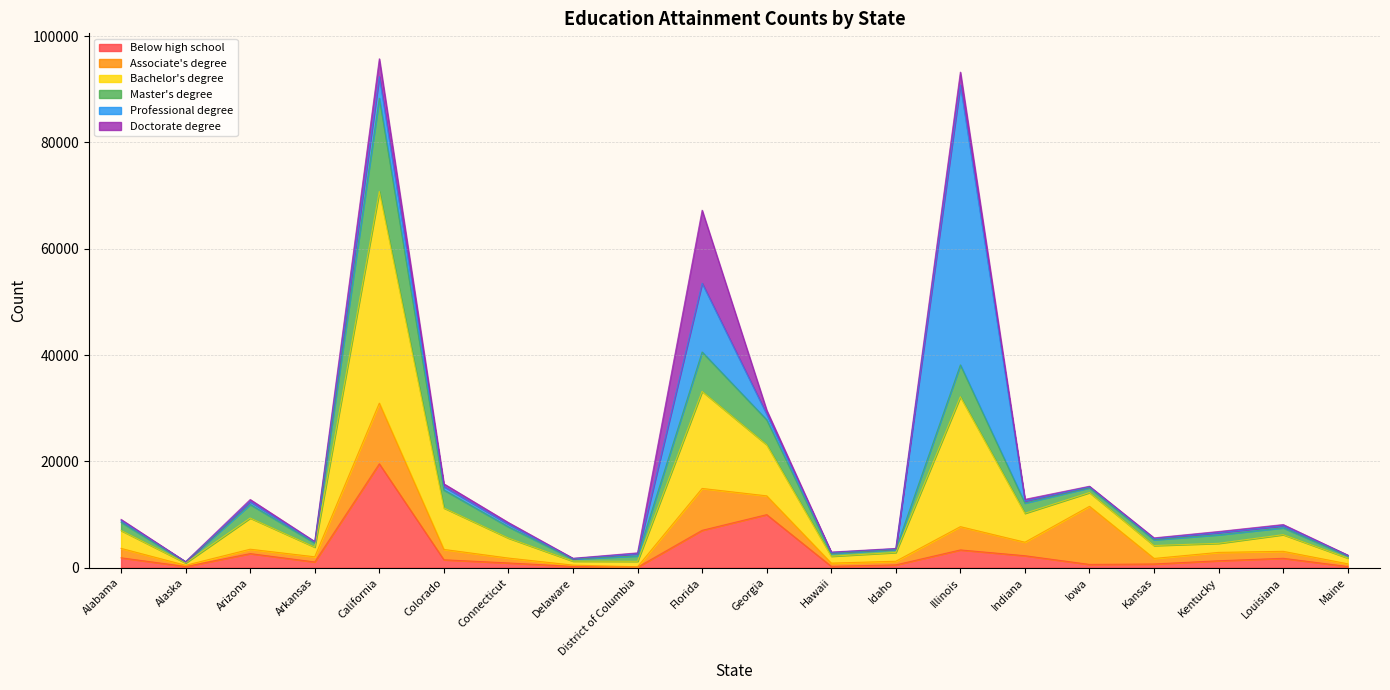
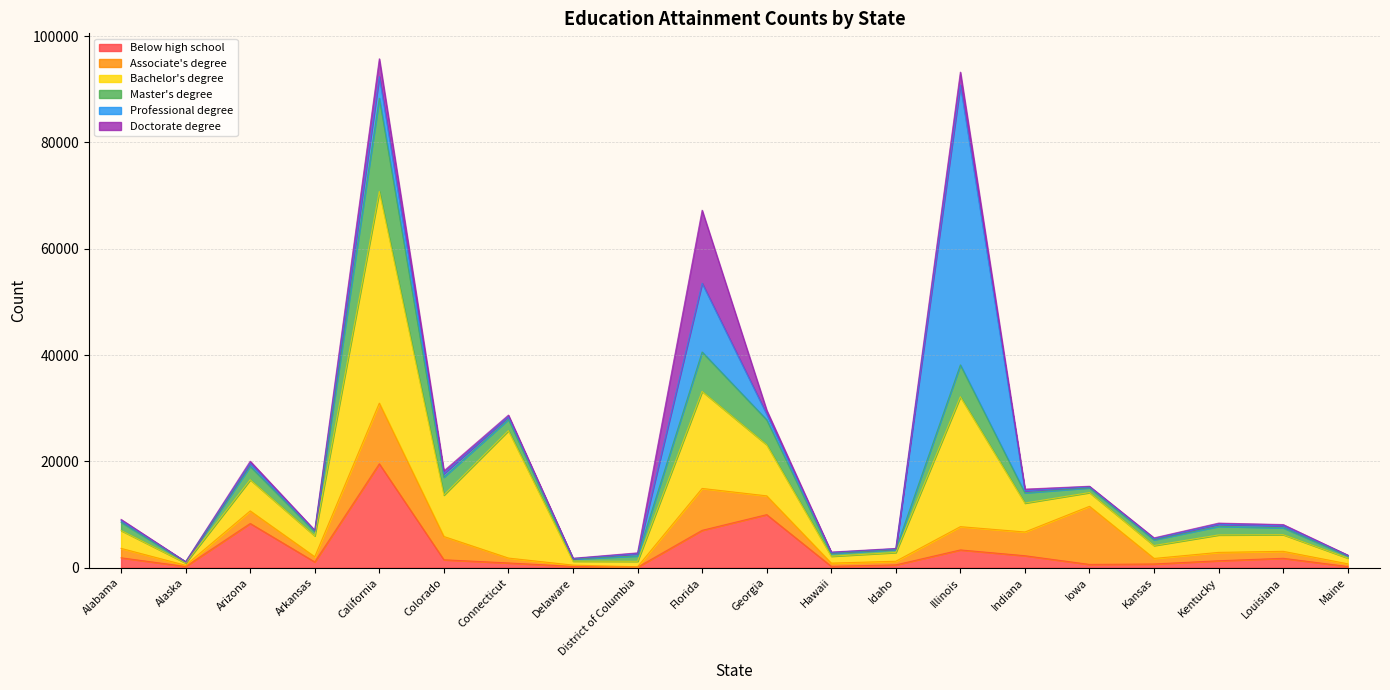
Below high school, Arizona: 3000 -> 8000
Associate's degree, Arizona: 1000 -> 2000
Bachelor's degree, Arkansas: 2000 -> 4000
Associate's degree, Colorado: 2000 -> 4000
Bachelor's degree, Connecticut: 4000 -> 24000
Associate's degree, Indiana: 3000 -> 4000
Bachelor's degree, Kentucky: 2000 -> 3000
